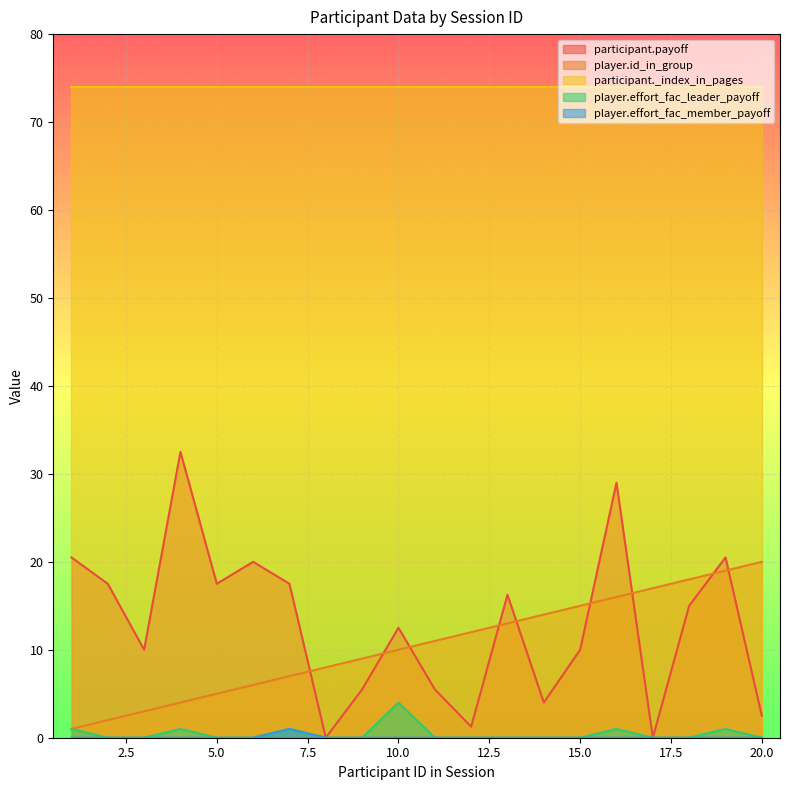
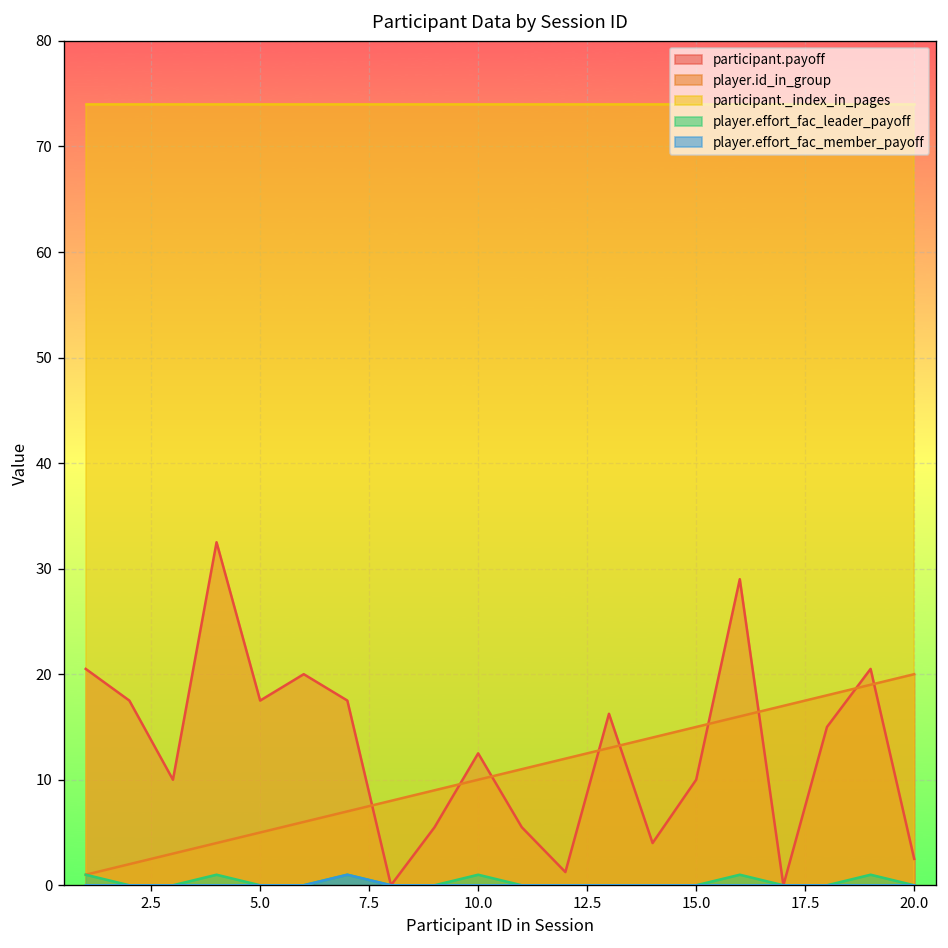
player.effort_fac_leader_payoff, 10.0: 4 -> 1
